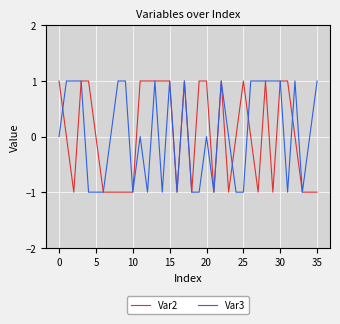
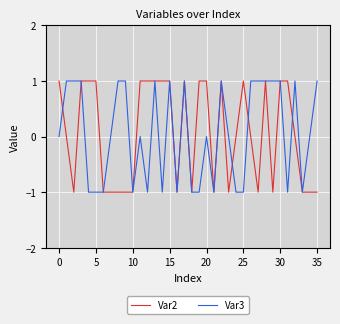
Var2, 5: 0 -> 1
